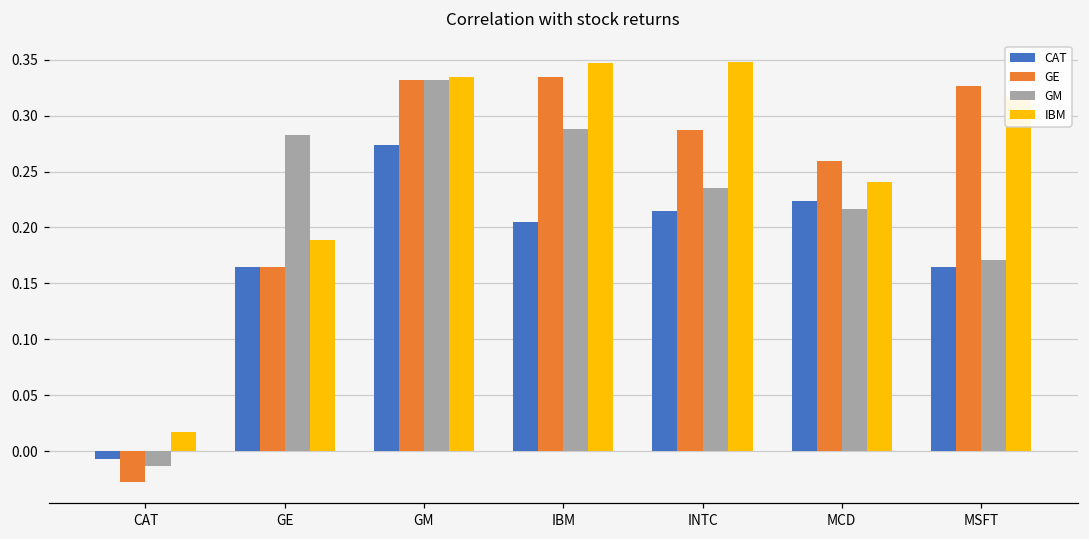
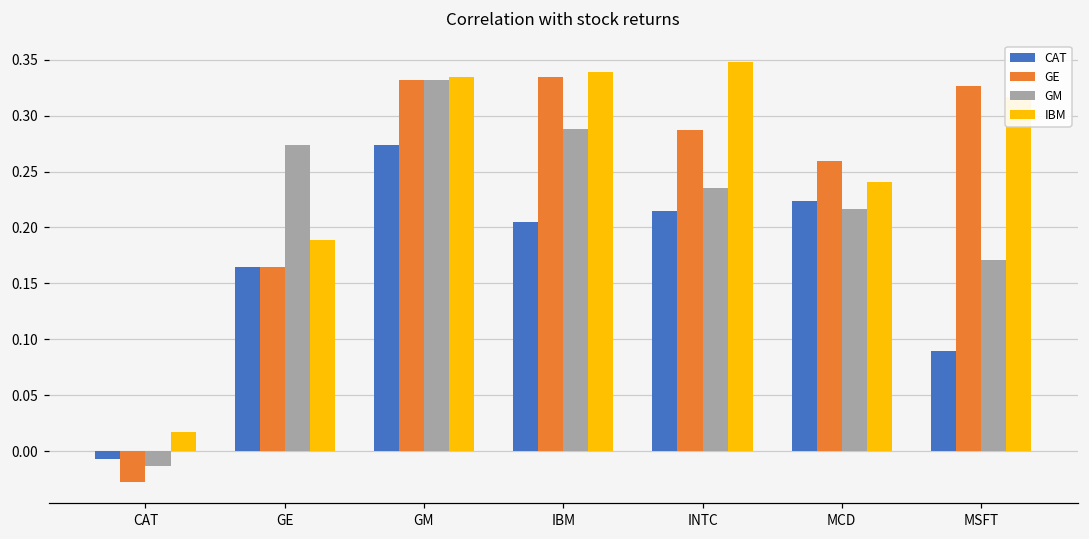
GM, GE: 0.283 -> 0.274
IBM, IBM: 0.347 -> 0.339
CAT, MSFT: 0.164 -> 0.089
